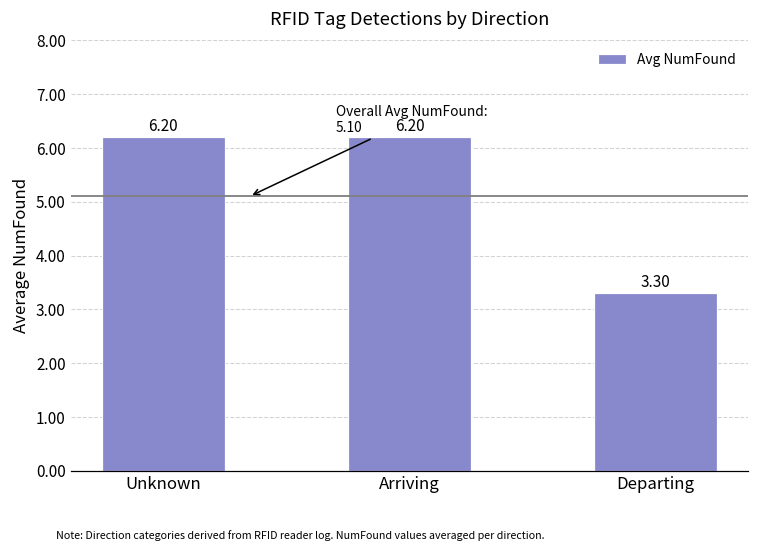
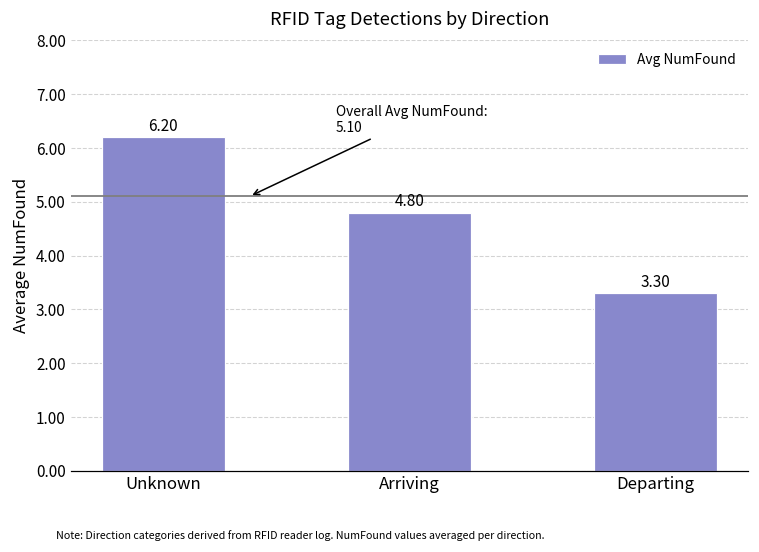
Arriving: 6.20 -> 4.80
